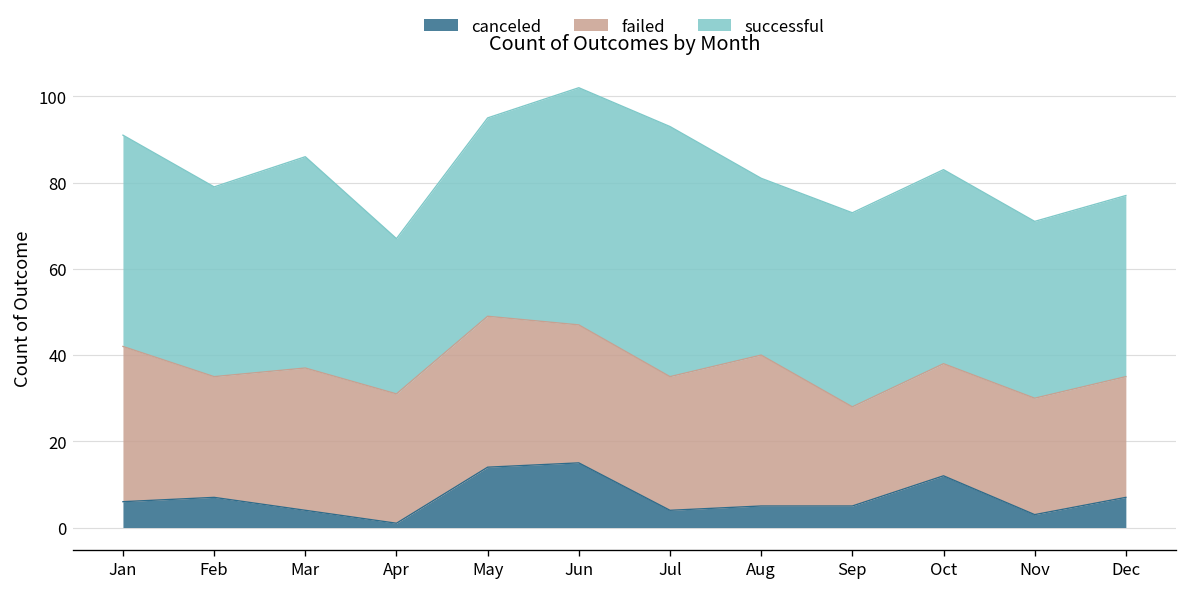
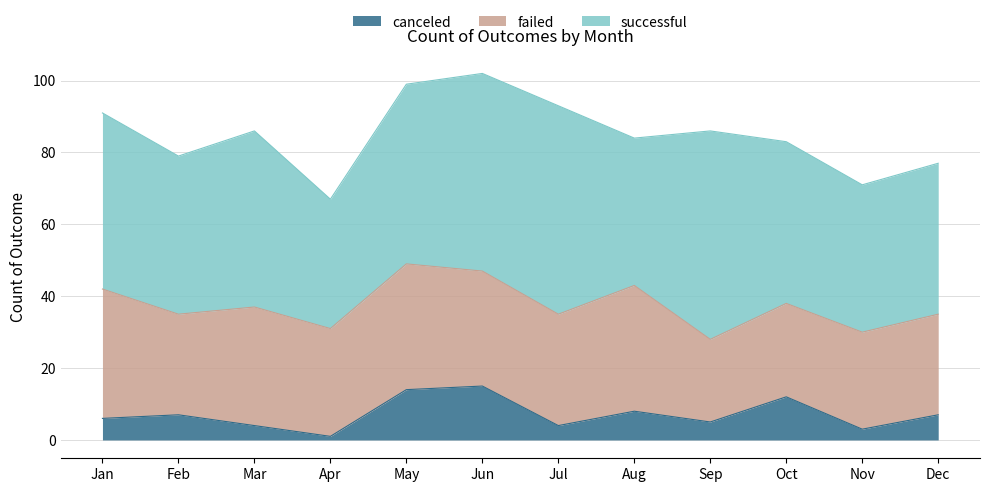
successful, May: 46 -> 50
canceled, Aug: 5 -> 8
successful, Sep: 45 -> 58
